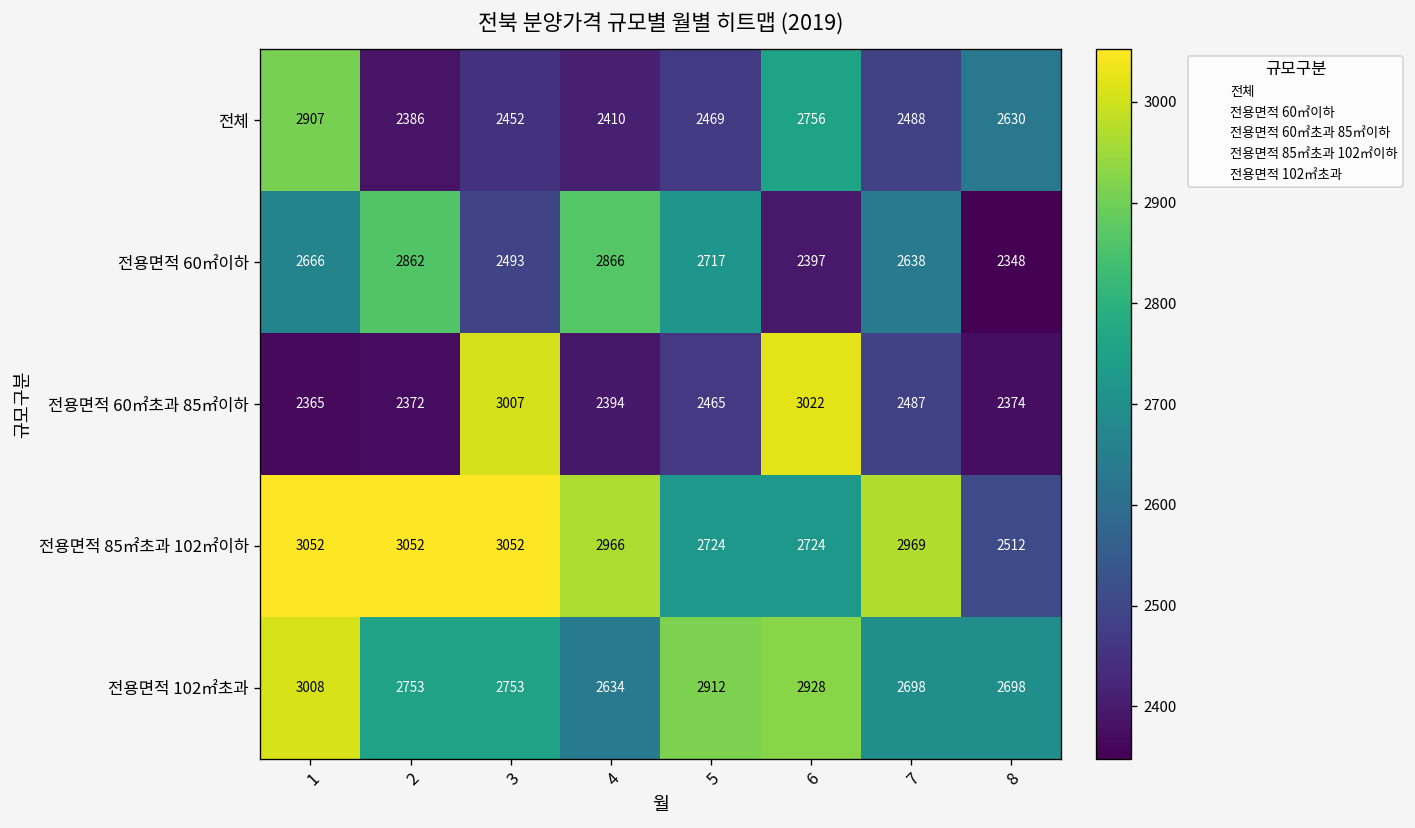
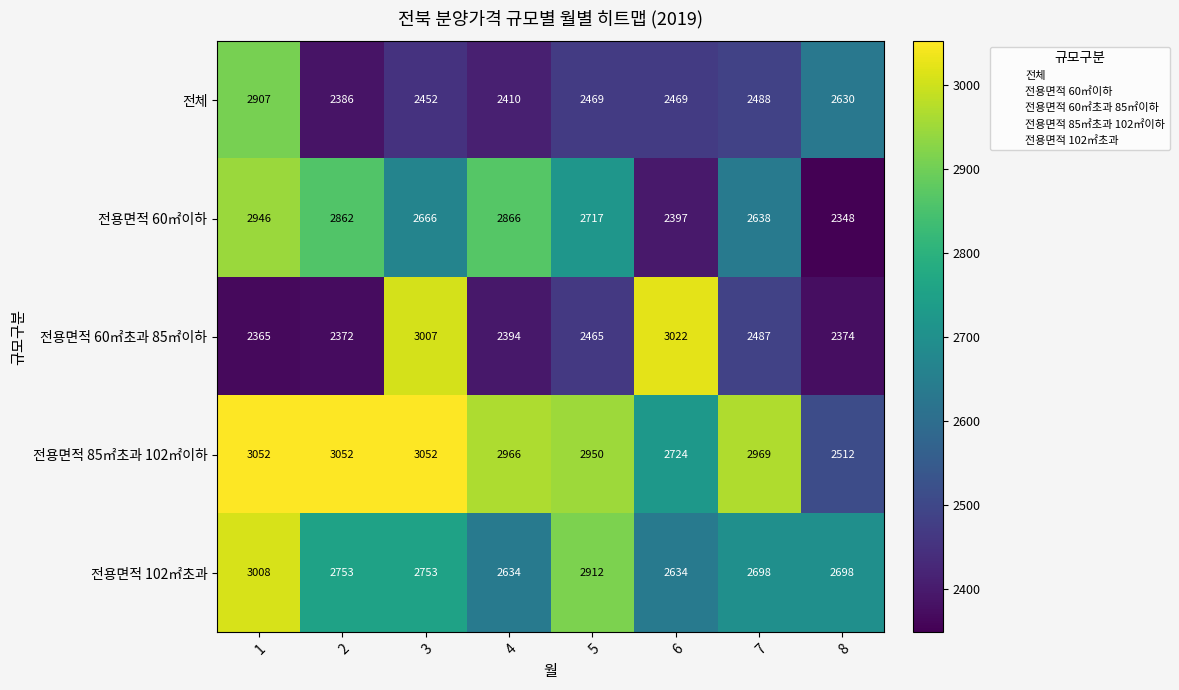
전체, 6: 2756 -> 2469
전용면적 60㎡이하, 1: 2666 -> 2946
전용면적 60㎡이하, 3: 2493 -> 2666
전용면적 85㎡초과 102㎡이하, 5: 2724 -> 2950
전용면적 102㎡초과, 6: 2928 -> 2634
